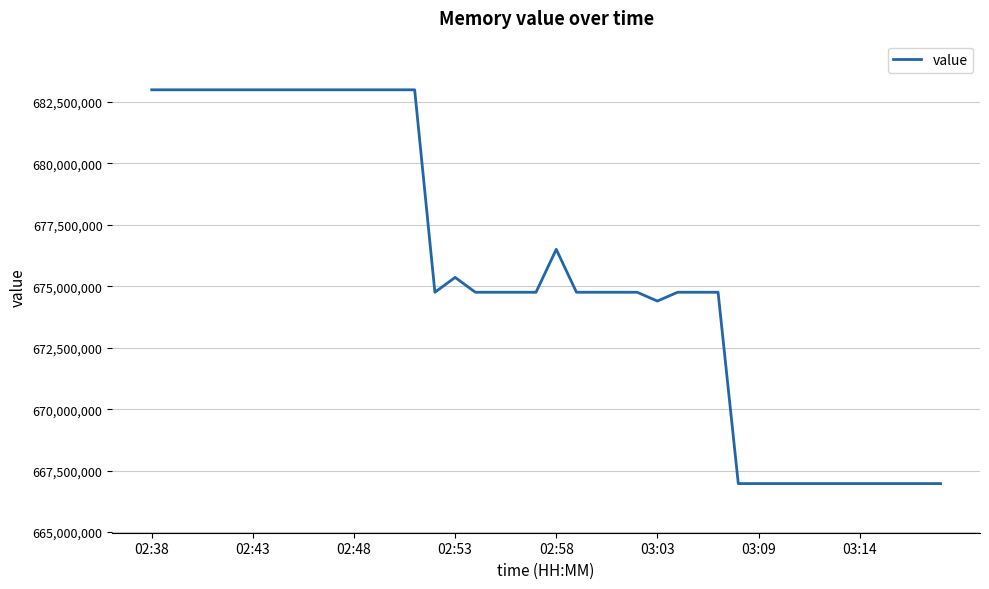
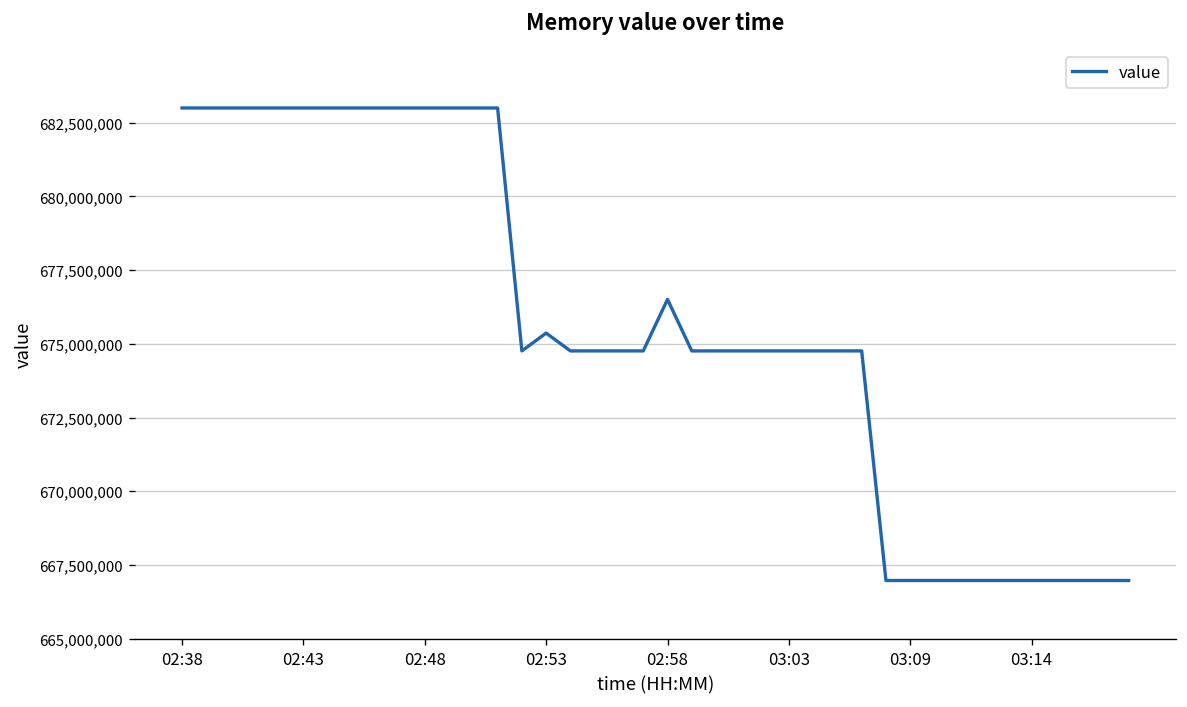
03:03: 674,400,000 -> 674,800,000
